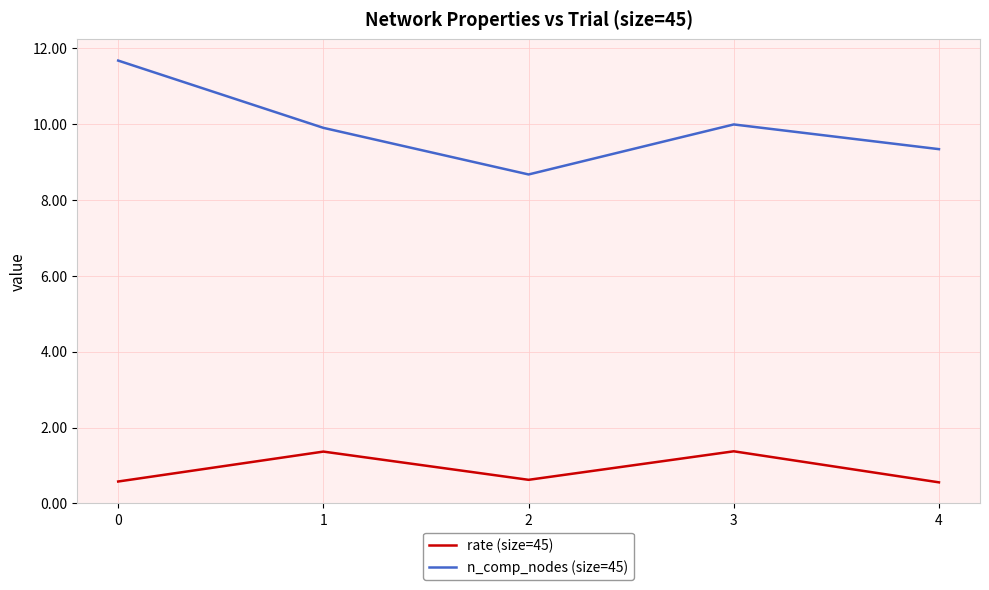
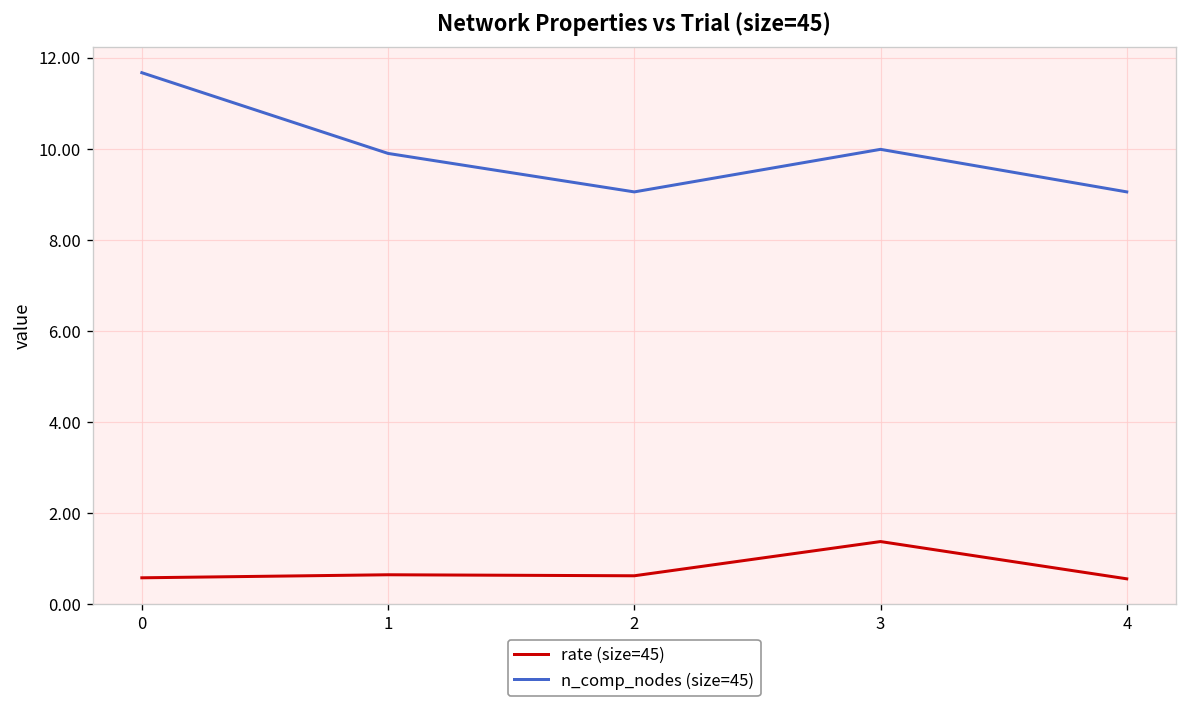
rate (size=45), 1: 1.4 -> 0.6
n_comp_nodes (size=45), 2: 8.7 -> 9.0
n_comp_nodes (size=45), 4: 9.3 -> 9.0
